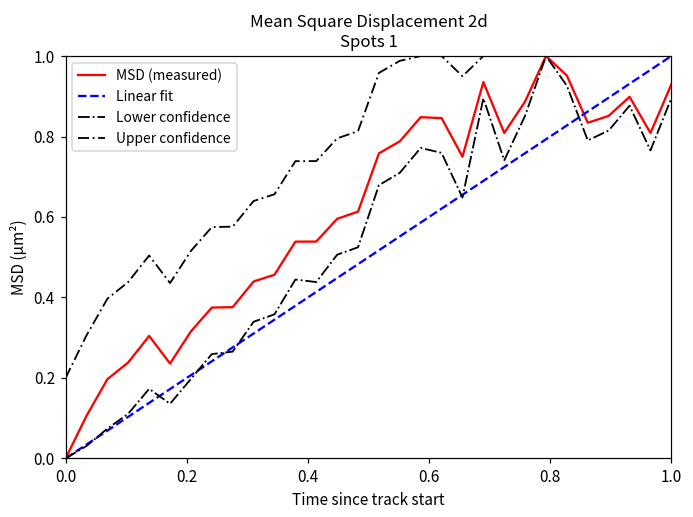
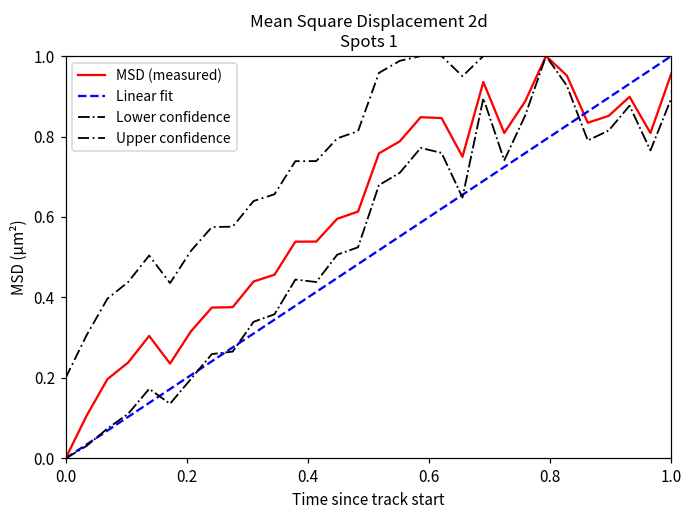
MSD (measured), 1.0: 0.93 -> 0.96
